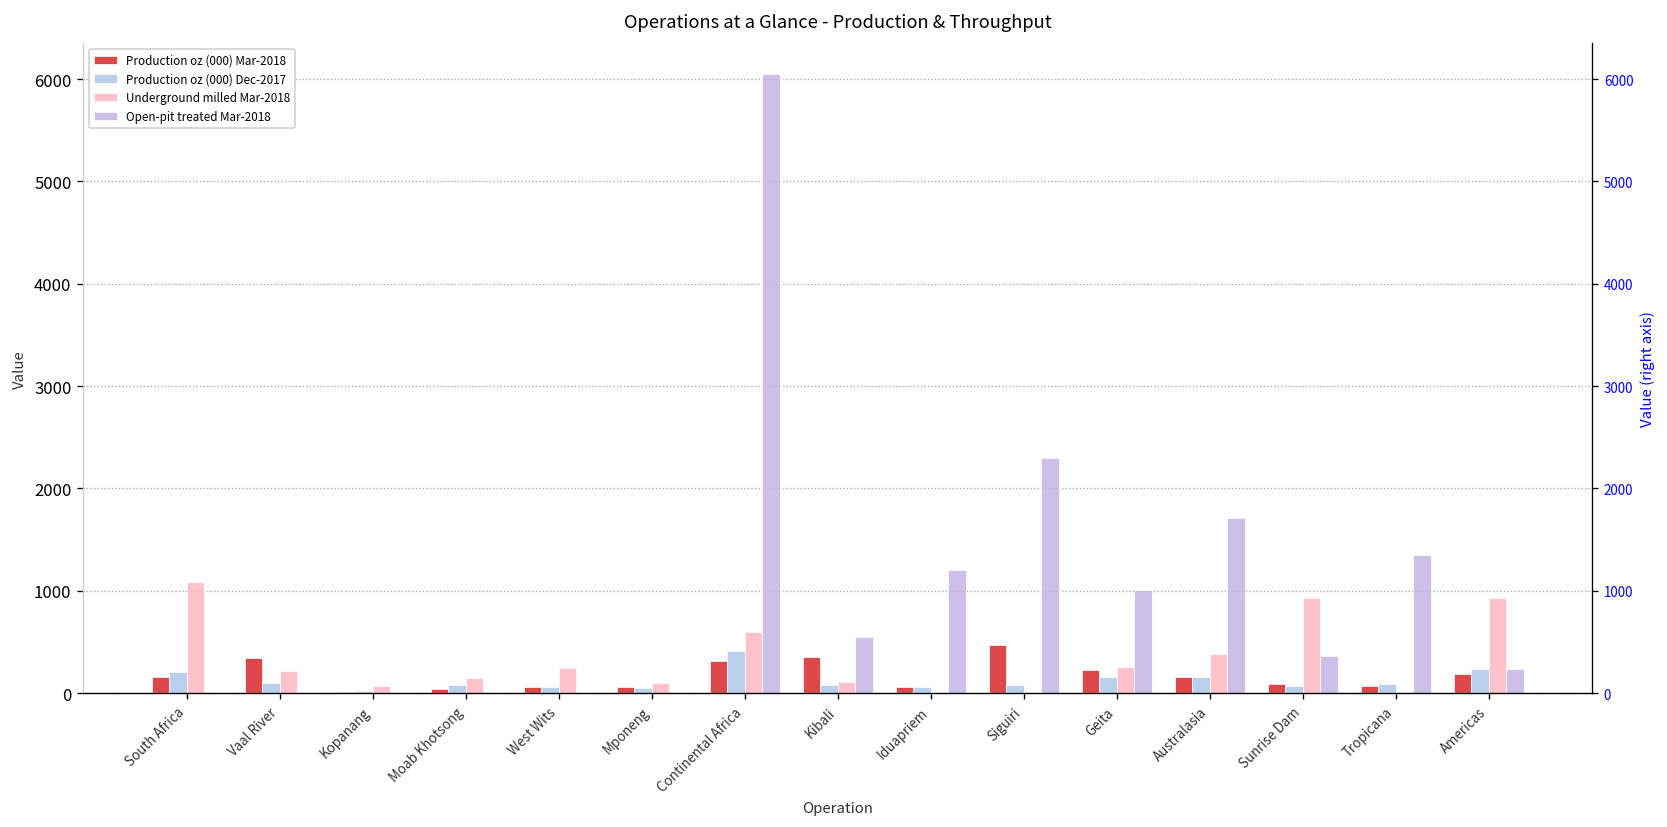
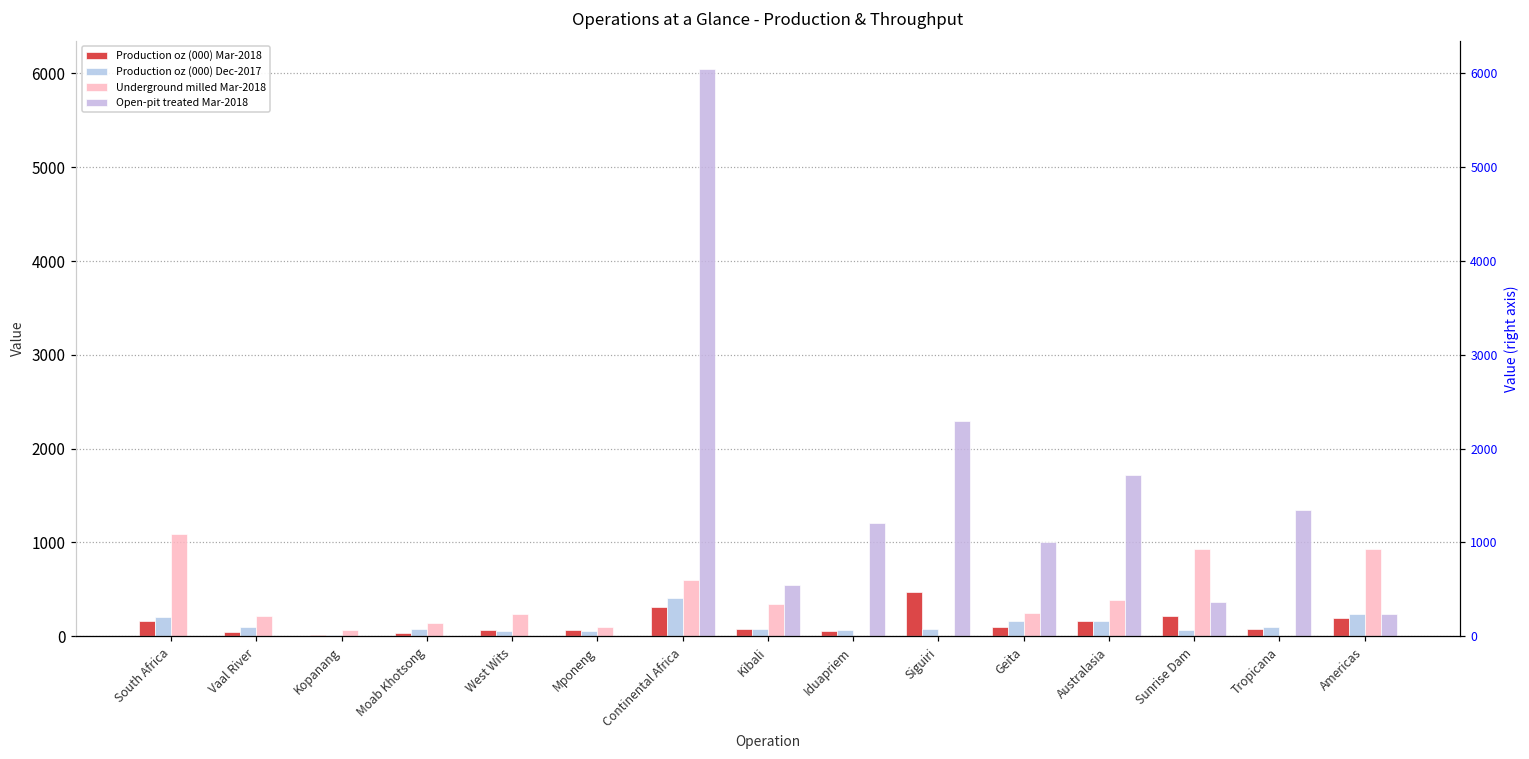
Production oz (000) Mar-2018, Vaal River: 300 -> 100
Production oz (000) Mar-2018, Kibali: 400 -> 100
Underground milled Mar-2018, Kibali: 100 -> 300
Production oz (000) Mar-2018, Geita: 200 -> 100
Production oz (000) Mar-2018, Sunrise Dam: 100 -> 200
